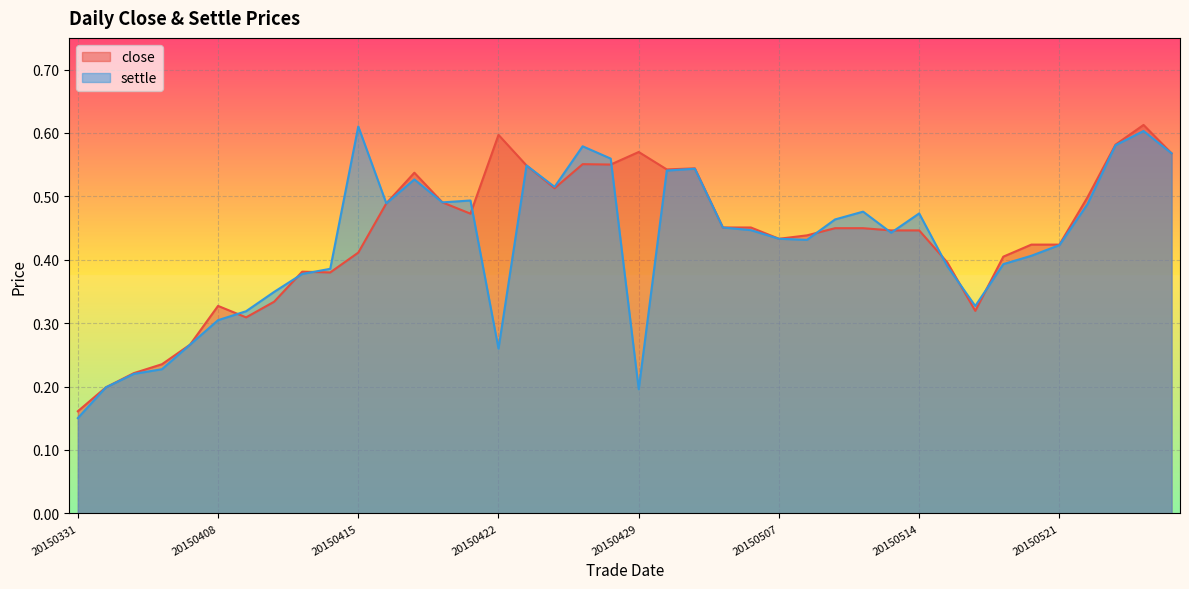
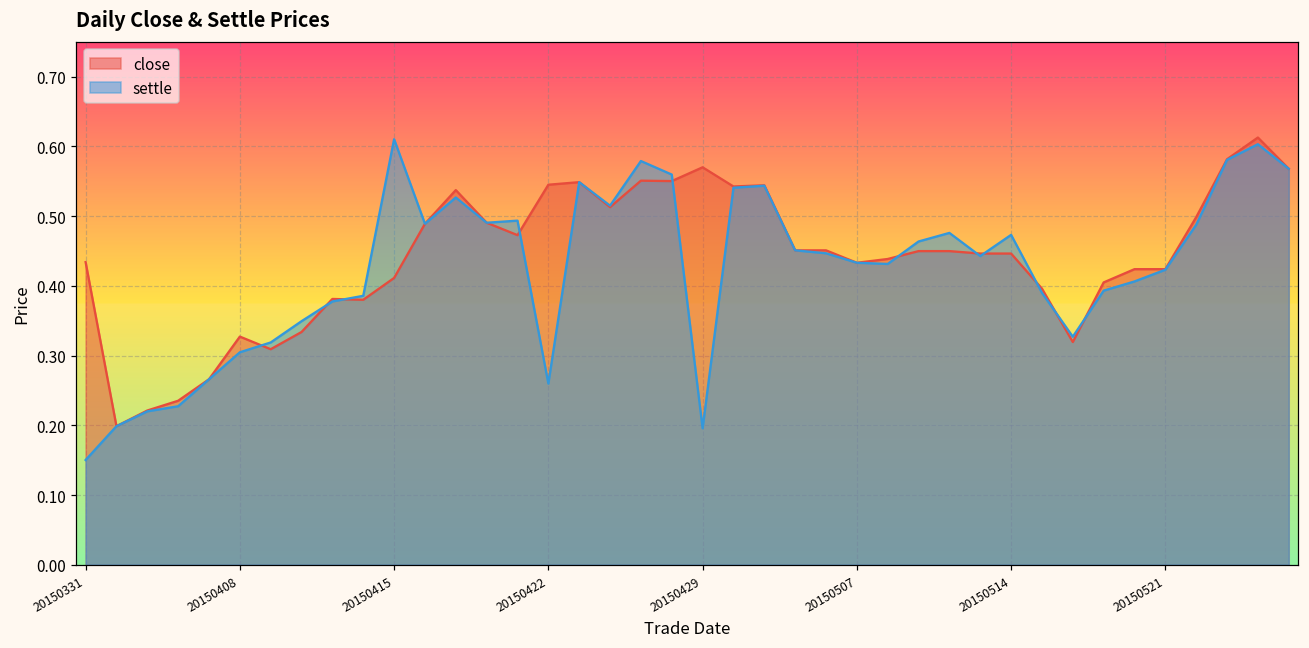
close, 20150331: 0.16 -> 0.43
close, 20150422: 0.60 -> 0.55
